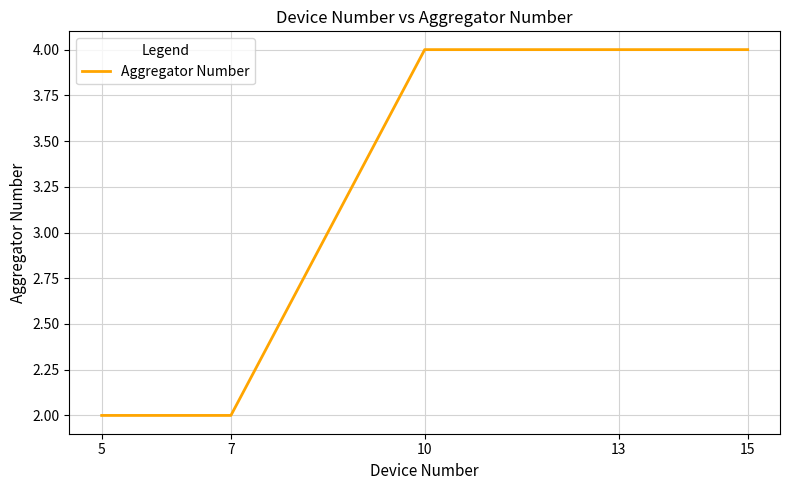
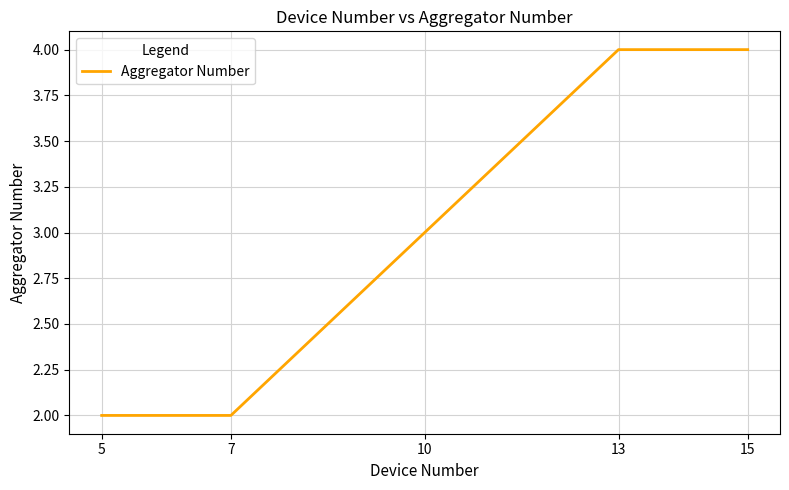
10: 4 -> 3
